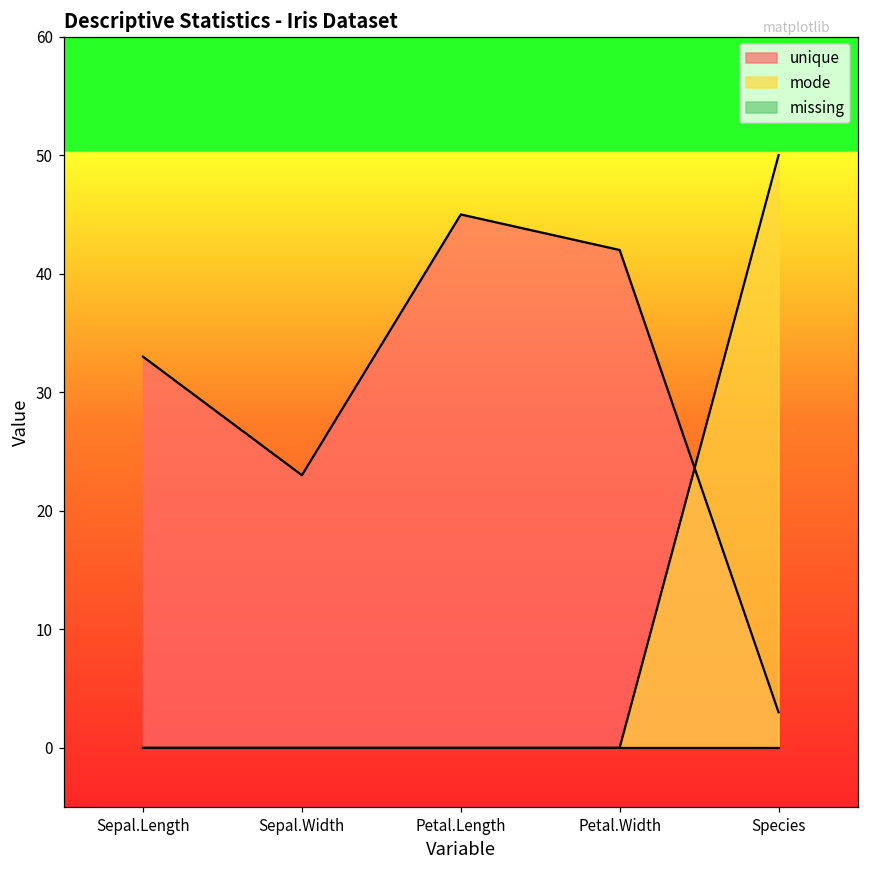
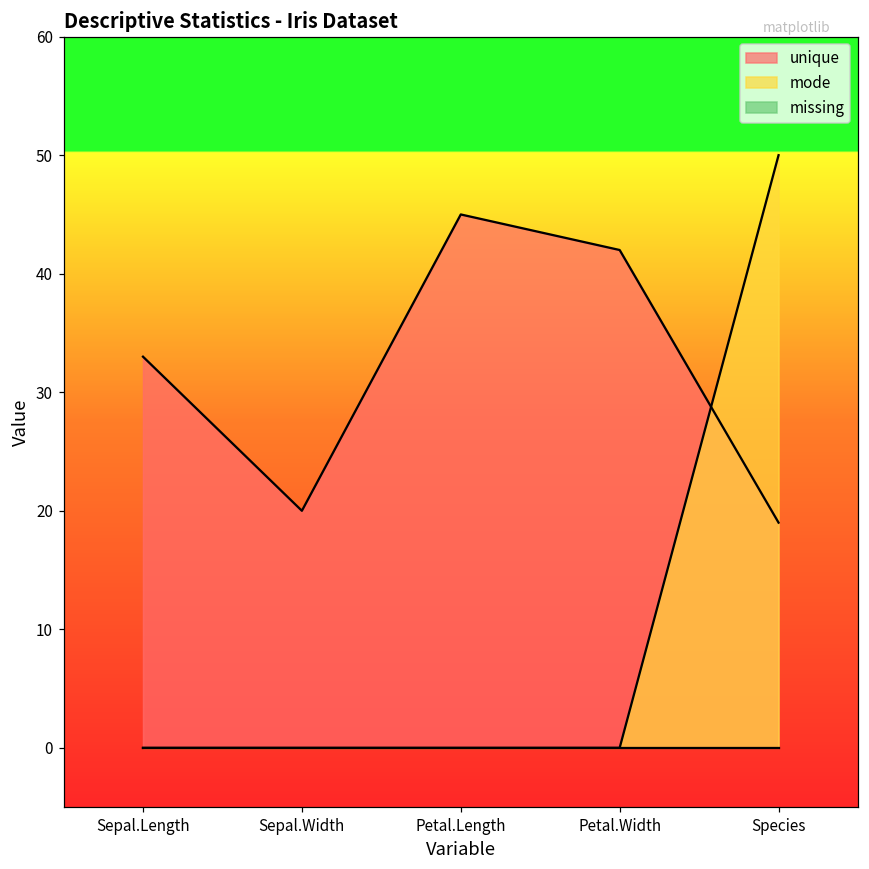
unique, Sepal.Width: 23 -> 20
unique, Species: 3 -> 19
